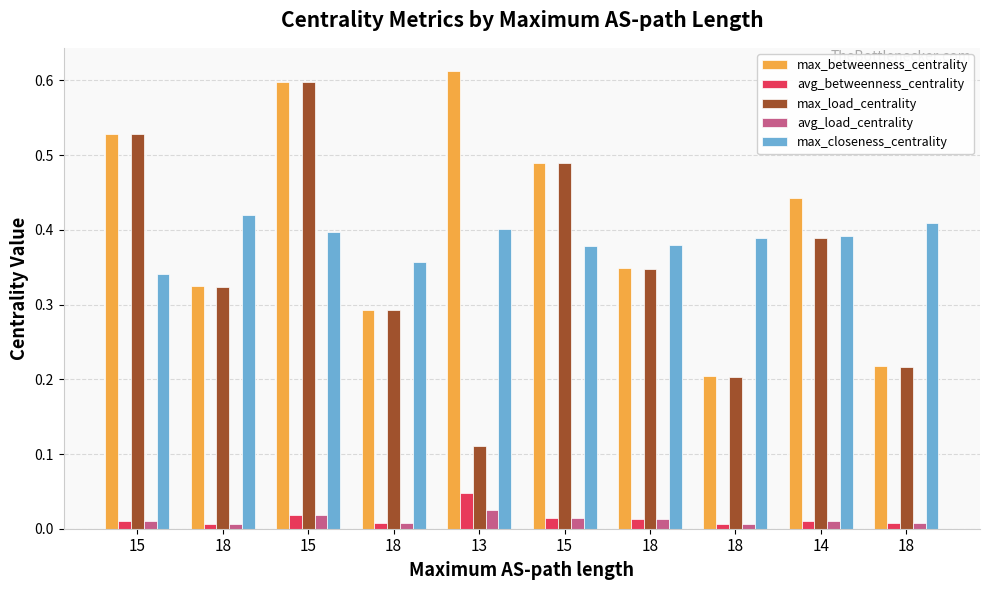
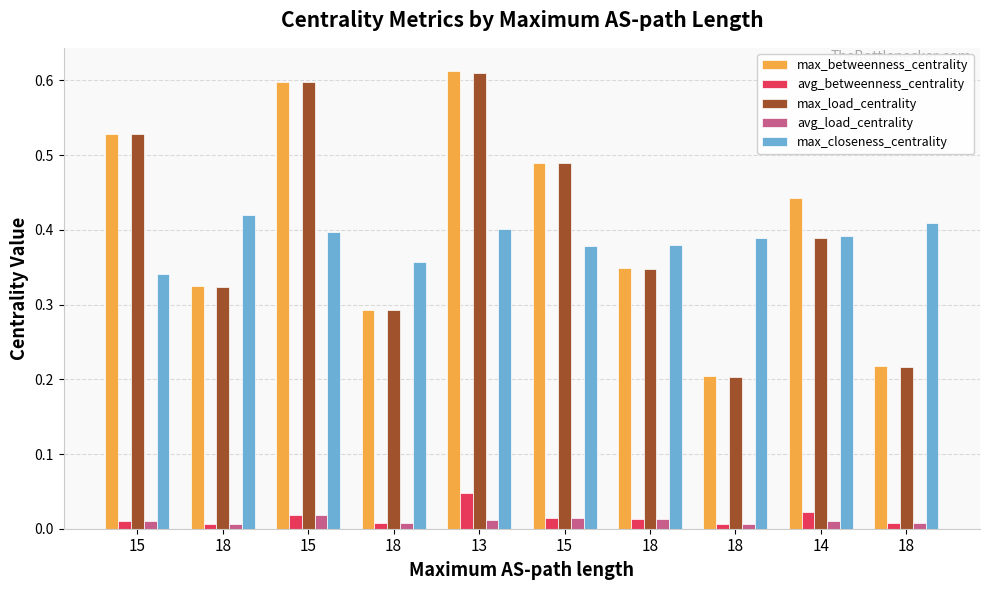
max_load_centrality, 13: 0.11 -> 0.61
avg_load_centrality, 13: 0.03 -> 0.01
avg_betweenness_centrality, 14: 0.01 -> 0.02
